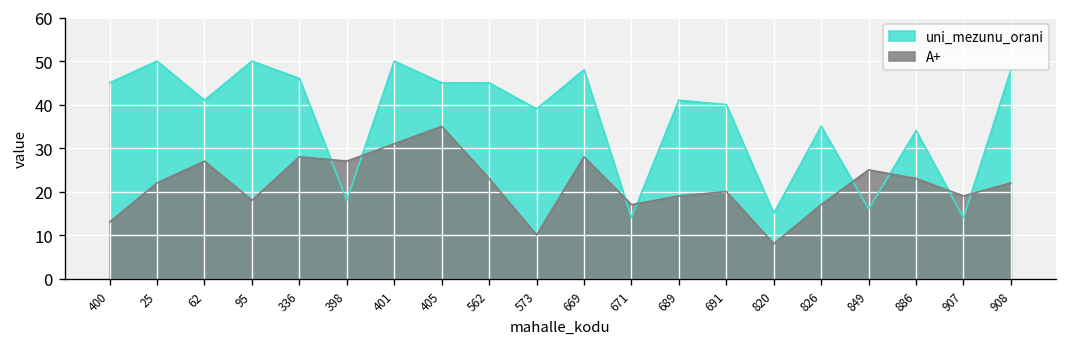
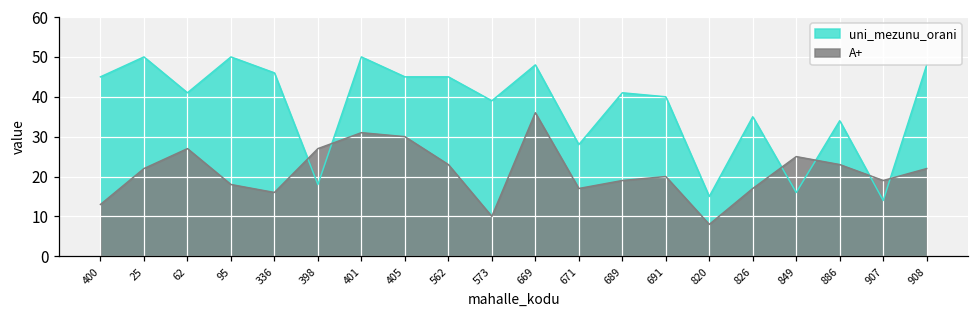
A+, 336: 28 -> 16
A+, 405: 35 -> 30
A+, 669: 28 -> 36
uni_mezunu_orani, 671: 14 -> 28
